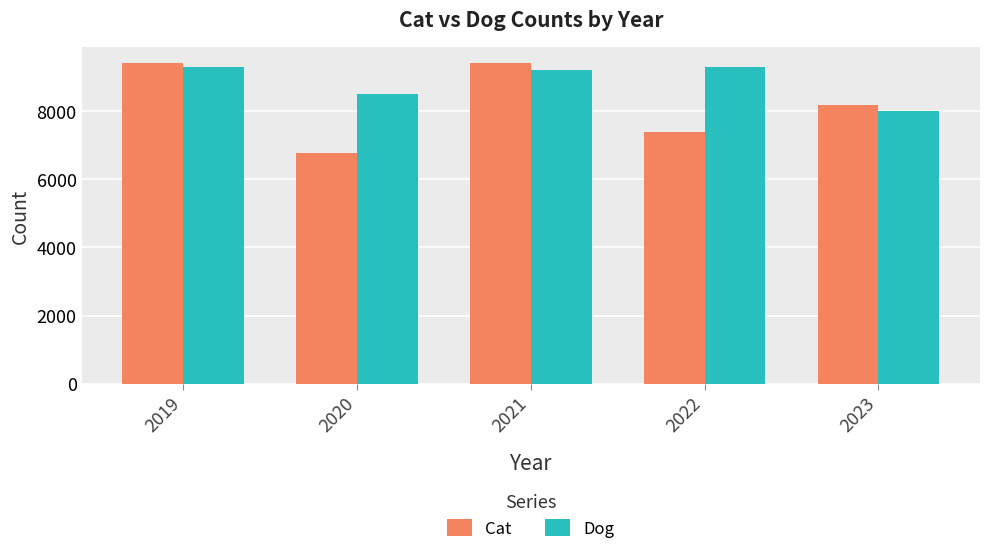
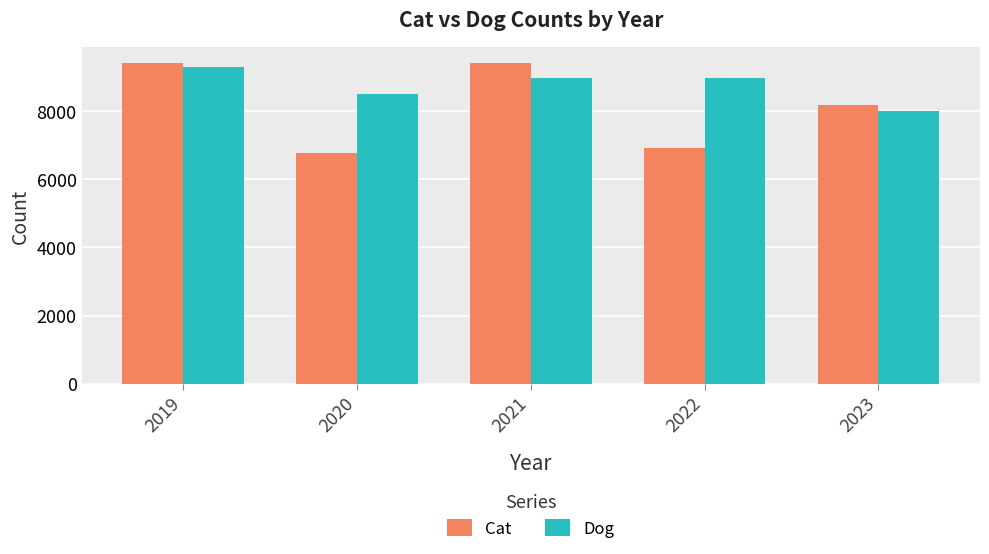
Dog, 2021: 9200 -> 9000
Cat, 2022: 7400 -> 6900
Dog, 2022: 9300 -> 9000
